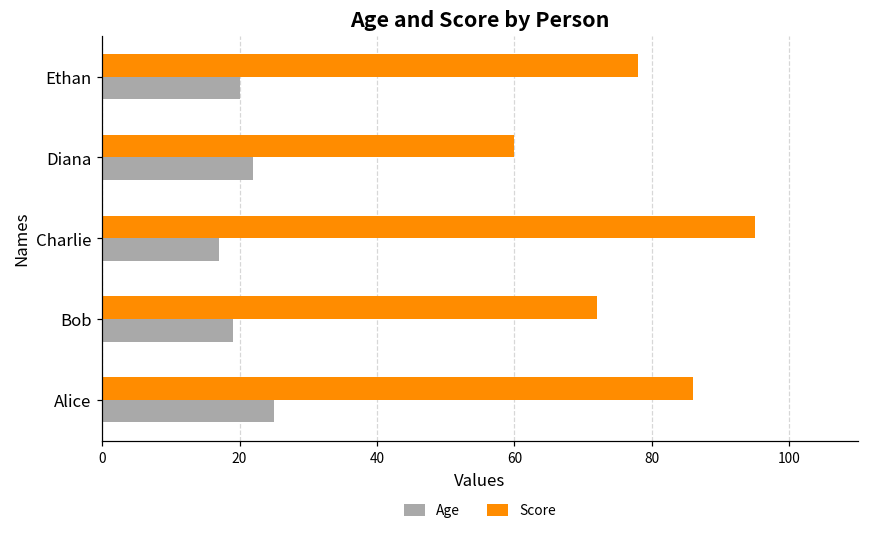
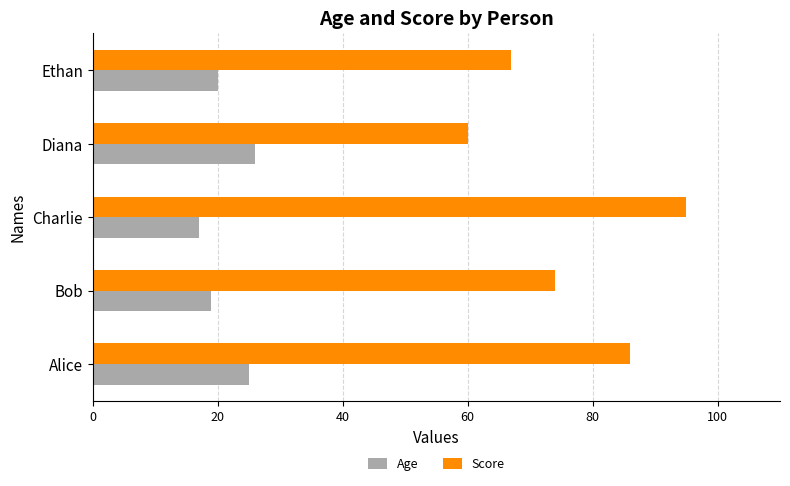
Score, Ethan: 78 -> 67
Age, Diana: 22 -> 26
Score, Bob: 72 -> 74
